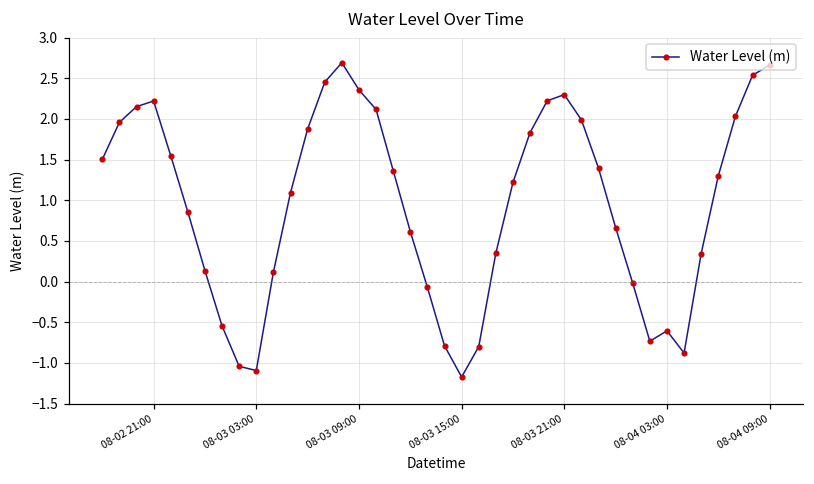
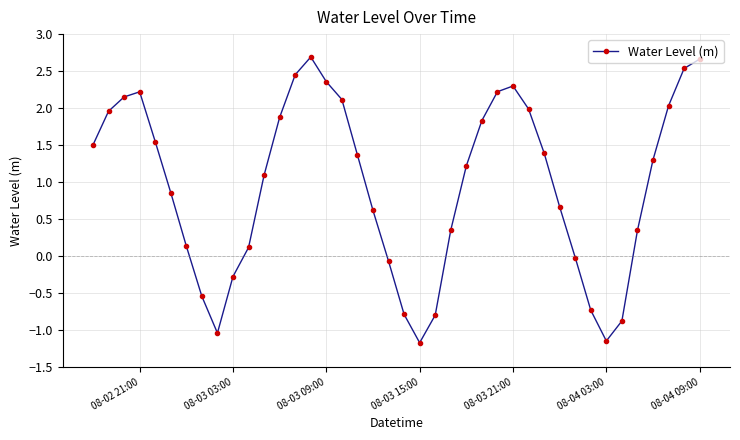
08-03 03:00: -1.1 -> -0.3
08-04 03:00: -0.6 -> -1.1
